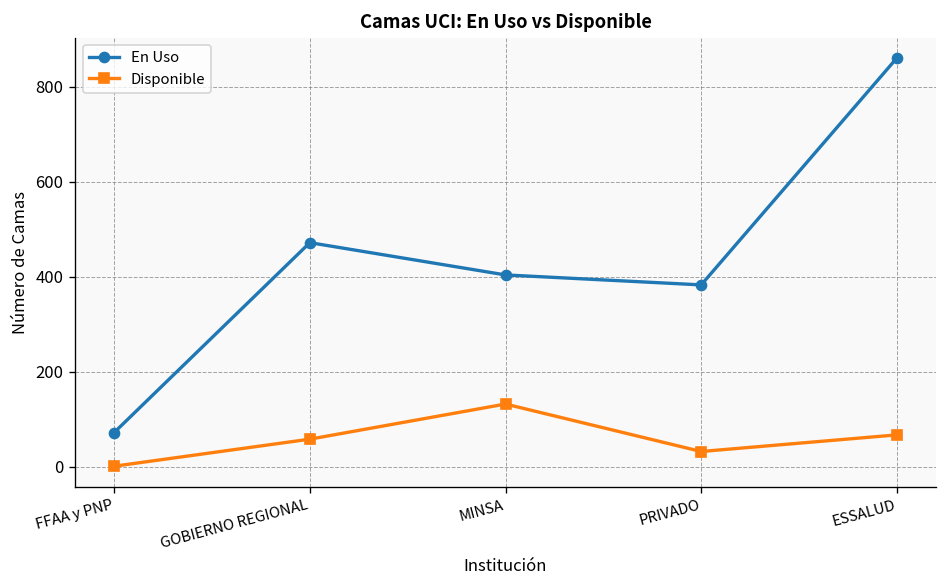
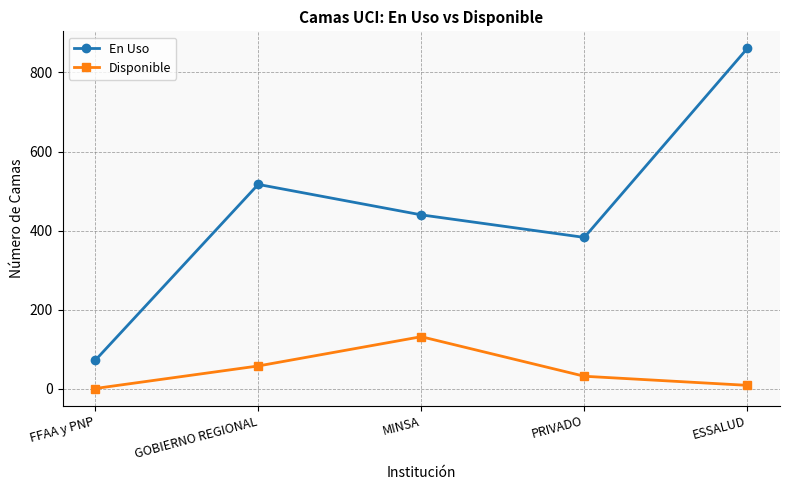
En Uso, GOBIERNO REGIONAL: 470 -> 520
En Uso, MINSA: 400 -> 440
Disponible, ESSALUD: 70 -> 10
